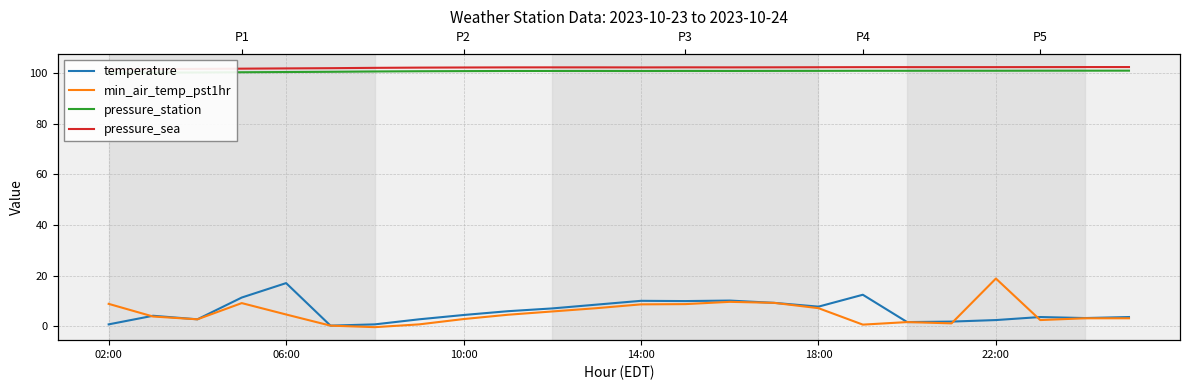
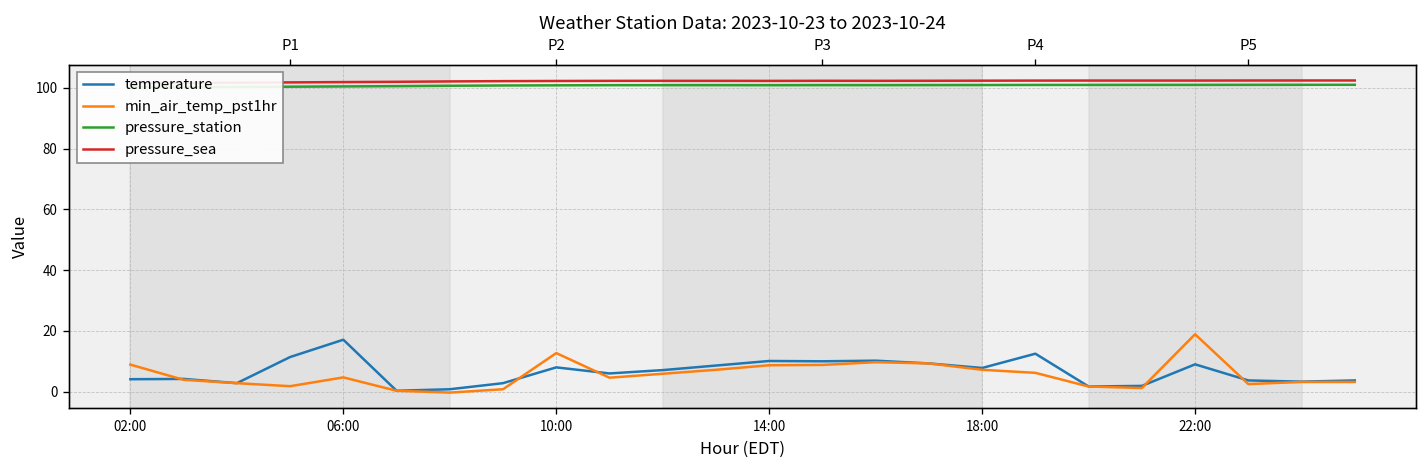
temperature, 02:00: 1 -> 4
min_air_temp_pst1hr, P1: 9 -> 2
temperature, 10:00: 5 -> 8
min_air_temp_pst1hr, 10:00: 3 -> 13
min_air_temp_pst1hr, P4: 1 -> 6
temperature, 22:00: 3 -> 9
